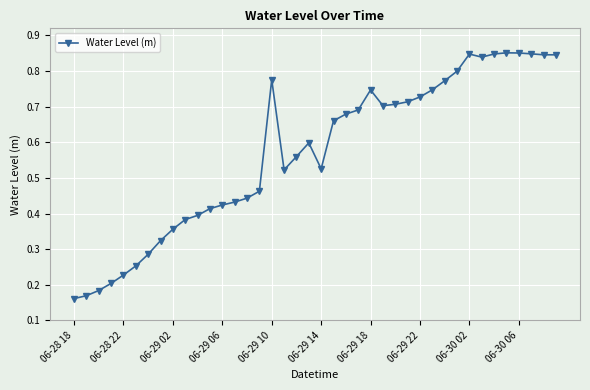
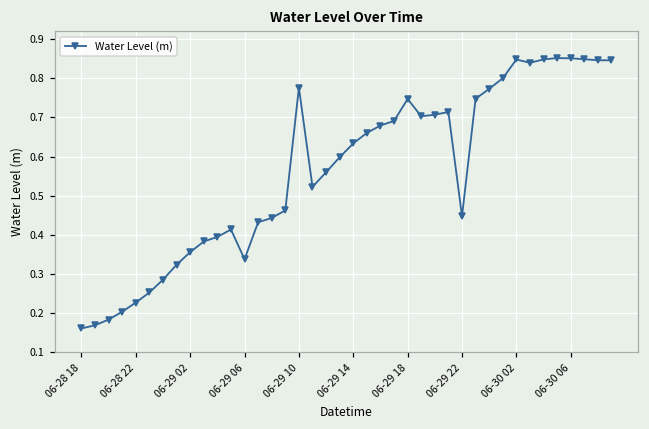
06-29 06: 0.42 -> 0.34
06-29 14: 0.53 -> 0.63
06-29 22: 0.73 -> 0.45
